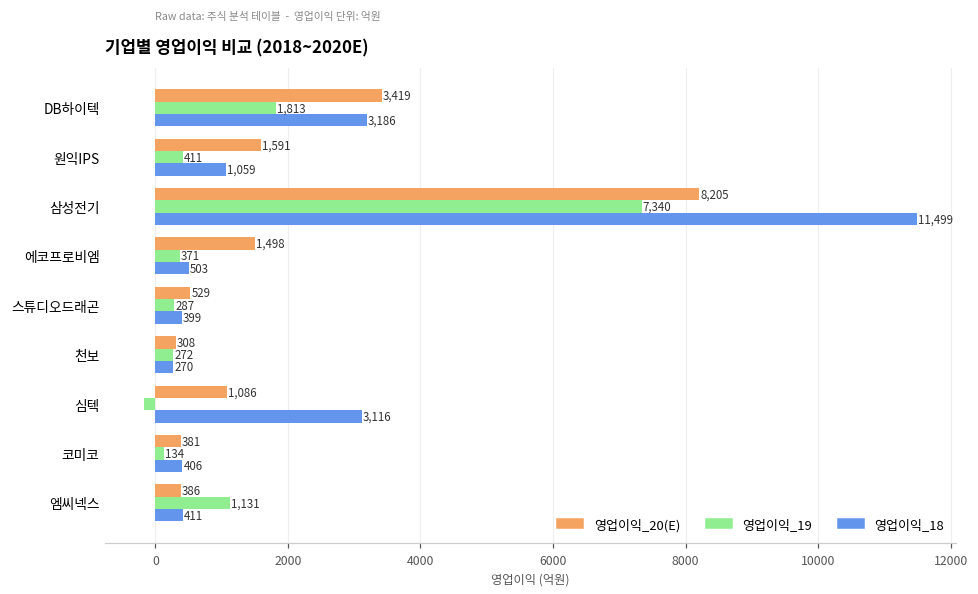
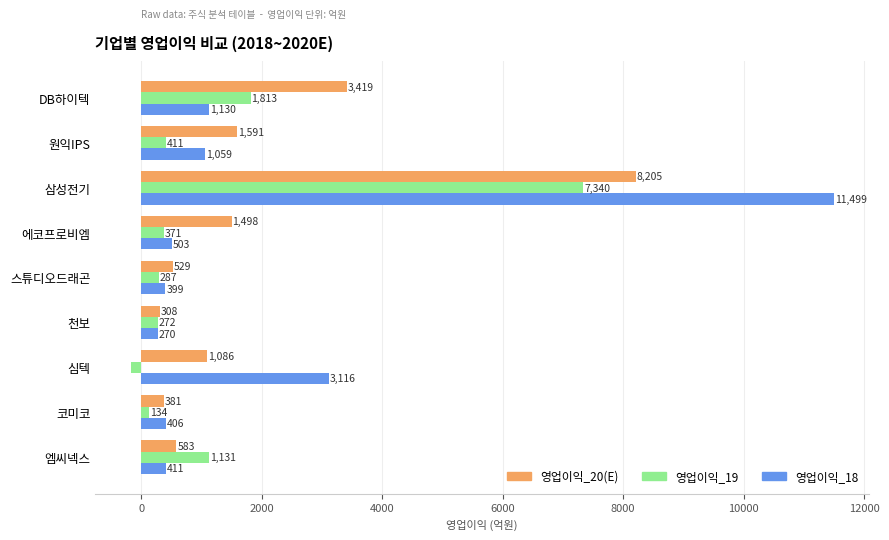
영업이익_18, DB하이텍: 3,186 -> 1,130
영업이익_20(E), 엠씨넥스: 386 -> 583
